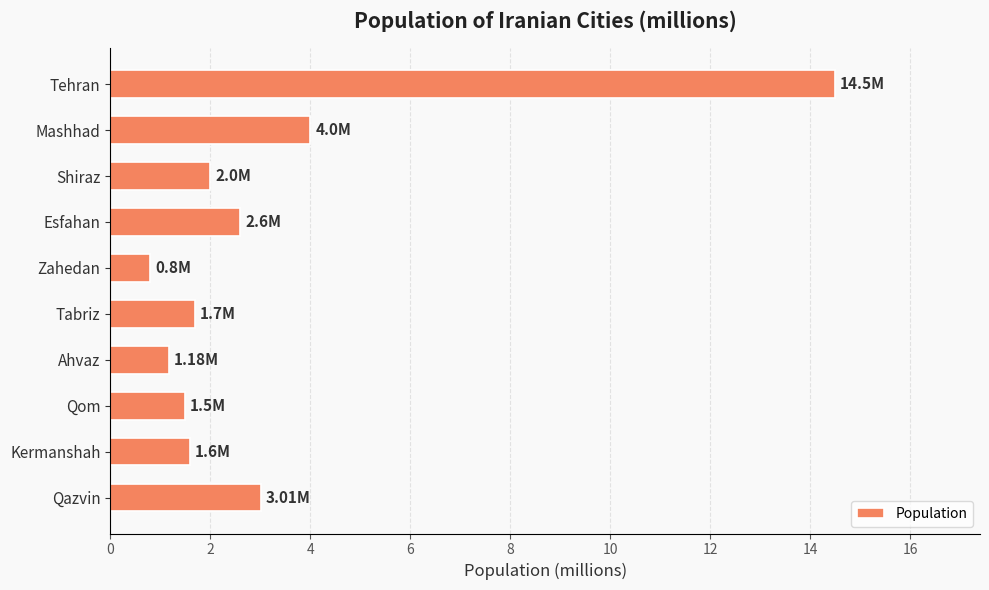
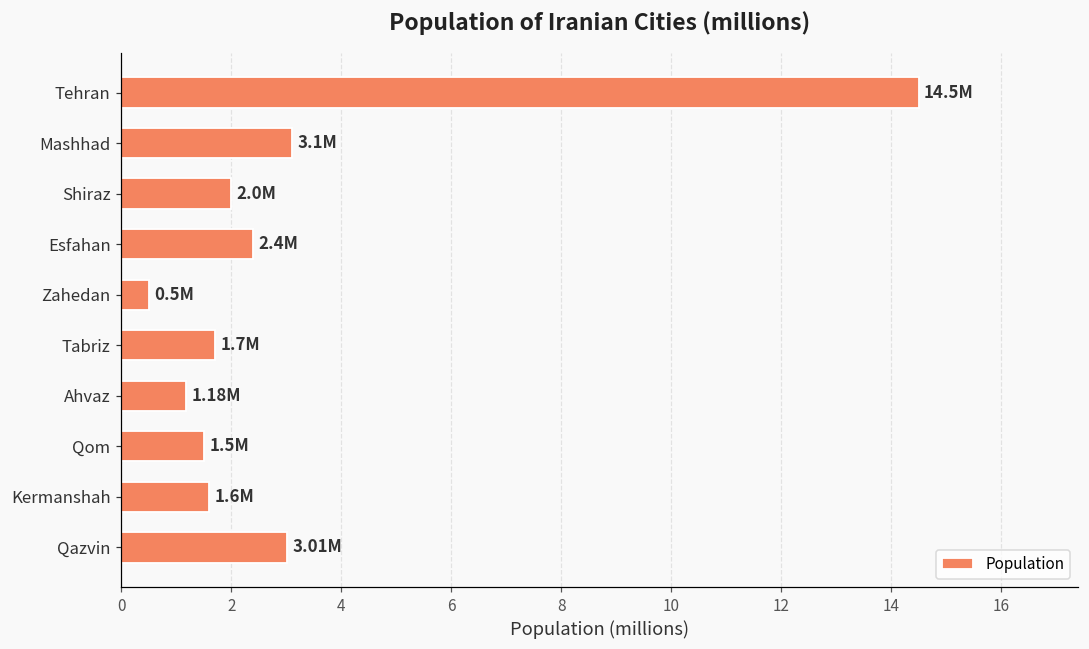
Mashhad: 4.0M -> 3.1M
Esfahan: 2.6M -> 2.4M
Zahedan: 0.8M -> 0.5M
